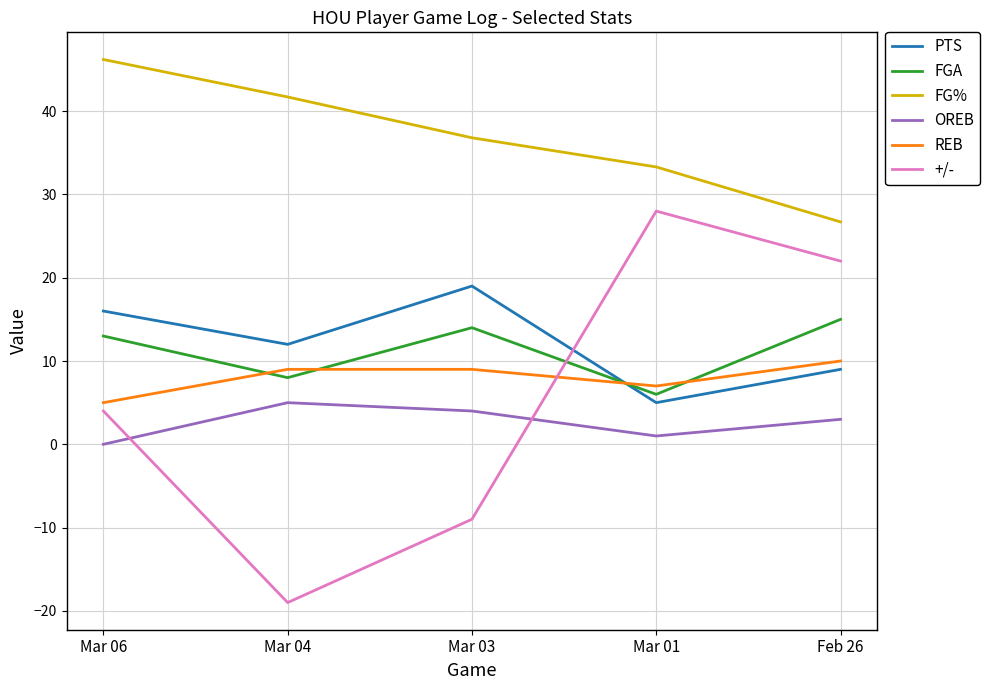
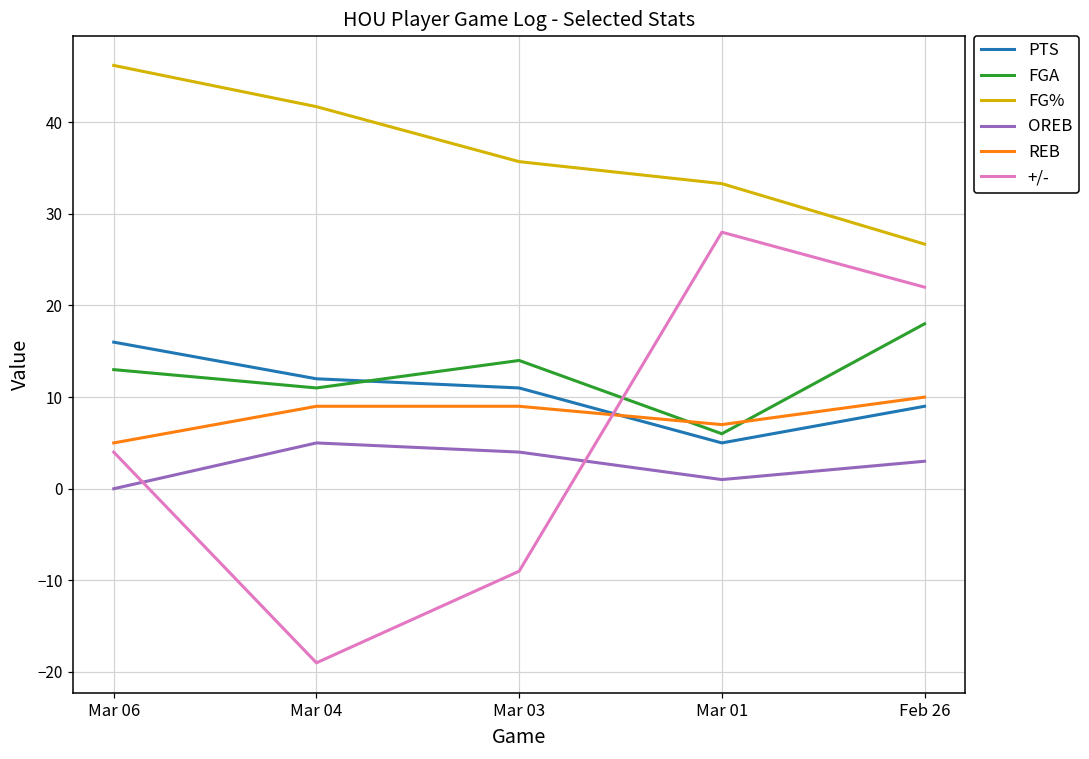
FGA, Mar 04: 8 -> 11
PTS, Mar 03: 19 -> 11
FG%, Mar 03: 37 -> 36
FGA, Feb 26: 15 -> 18
